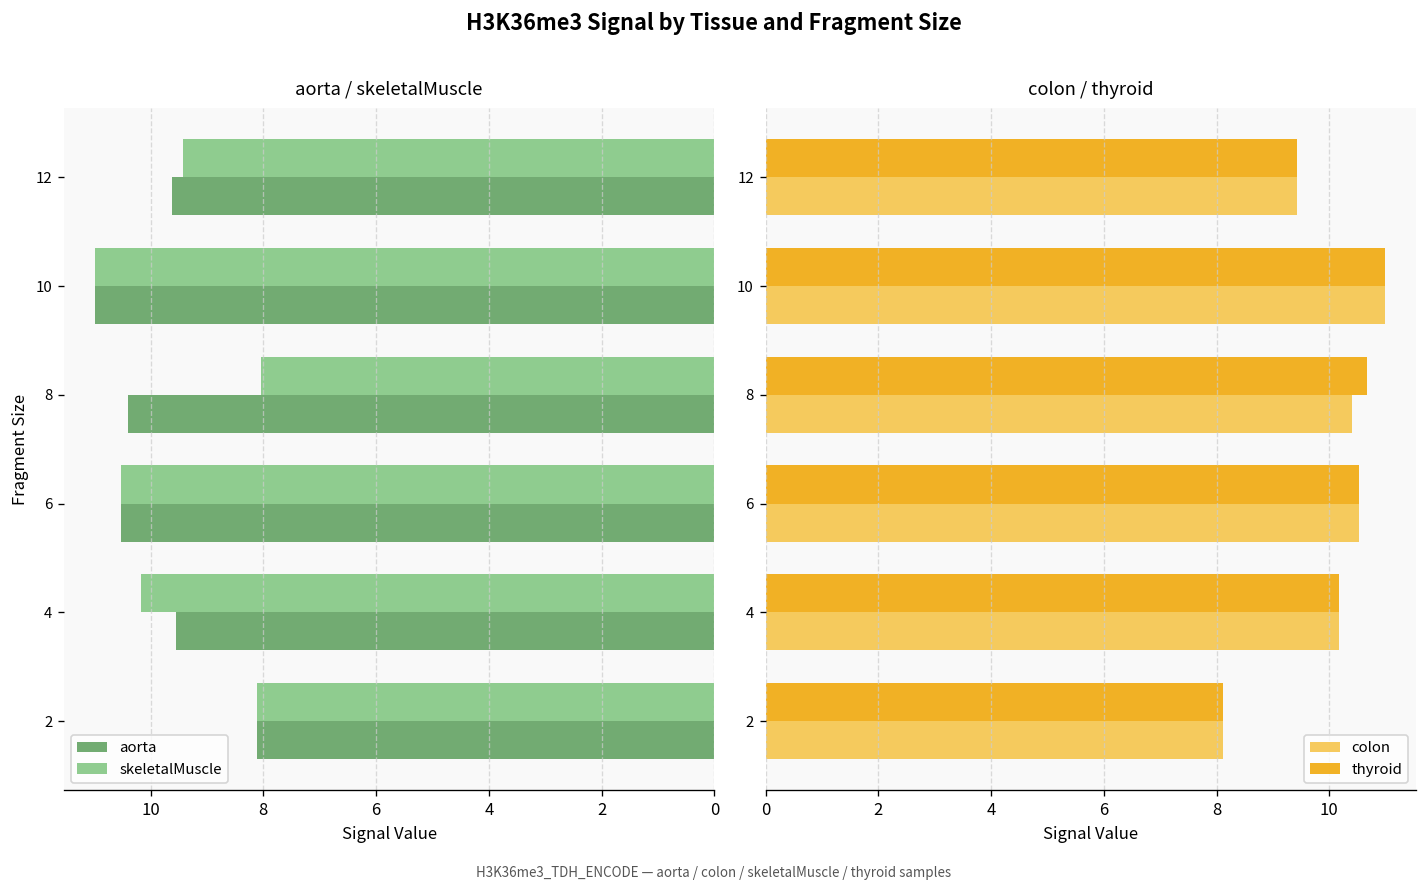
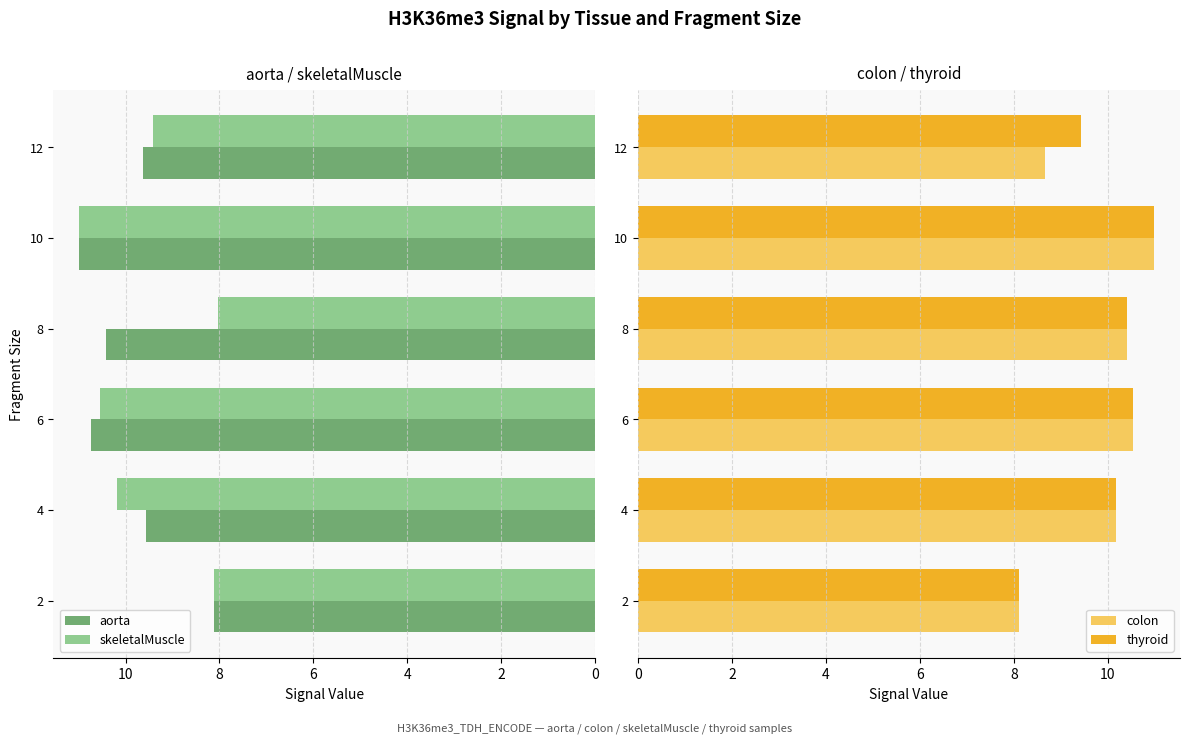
aorta / skeletalMuscle, aorta, 6: 10.5 -> 10.7
colon / thyroid, colon, 12: 9.4 -> 8.7
colon / thyroid, thyroid, 8: 10.7 -> 10.4
